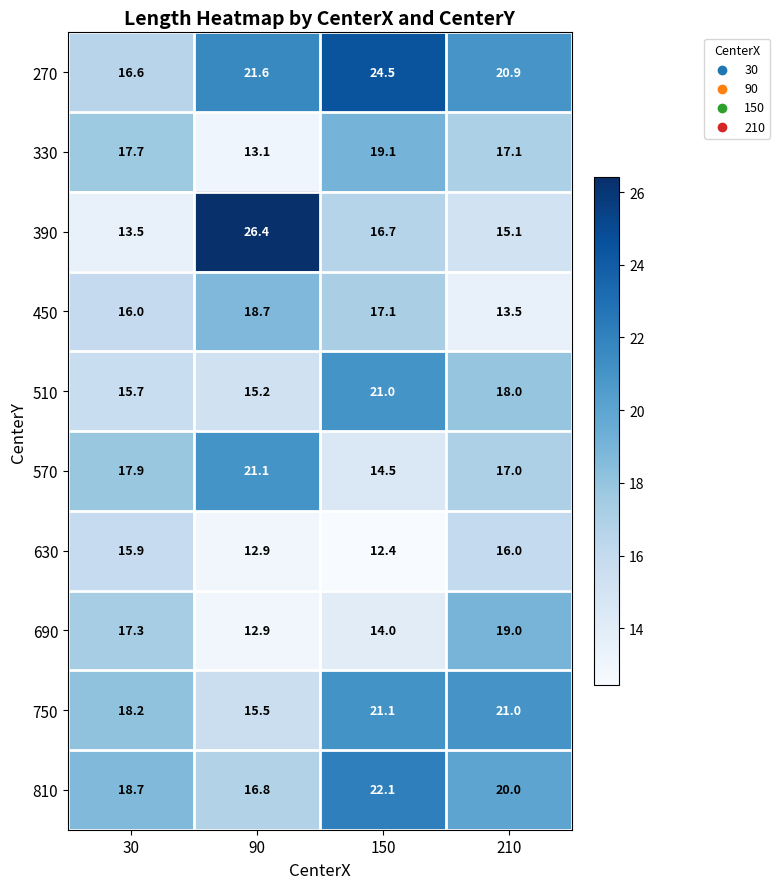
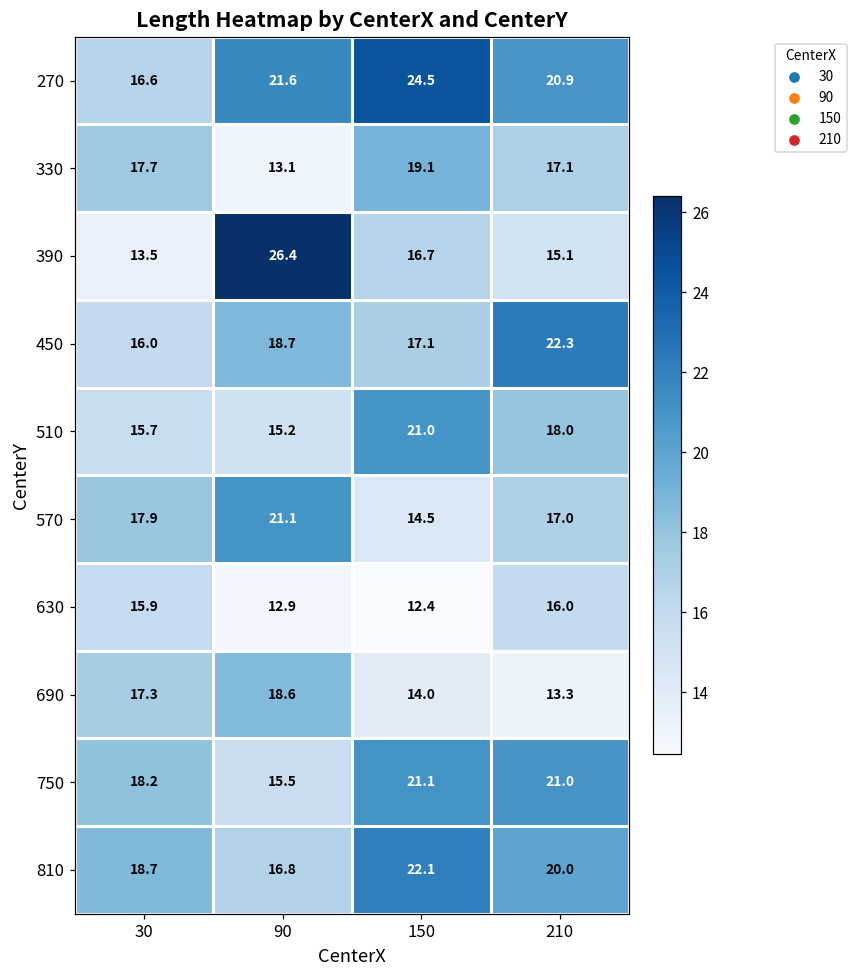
450, 210: 13.5 -> 22.3
690, 90: 12.9 -> 18.6
690, 210: 19.0 -> 13.3
